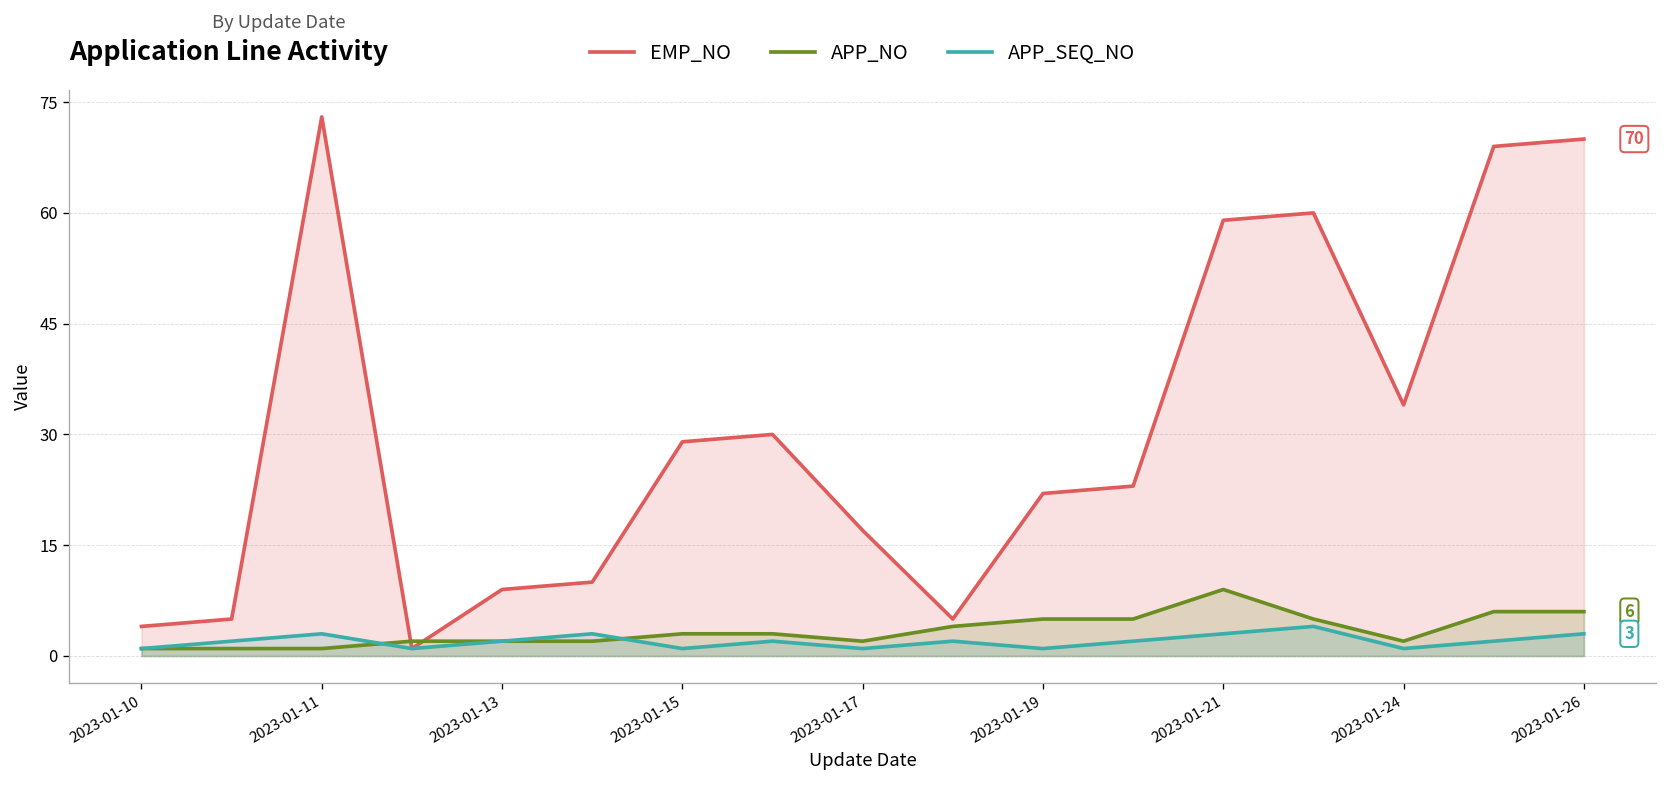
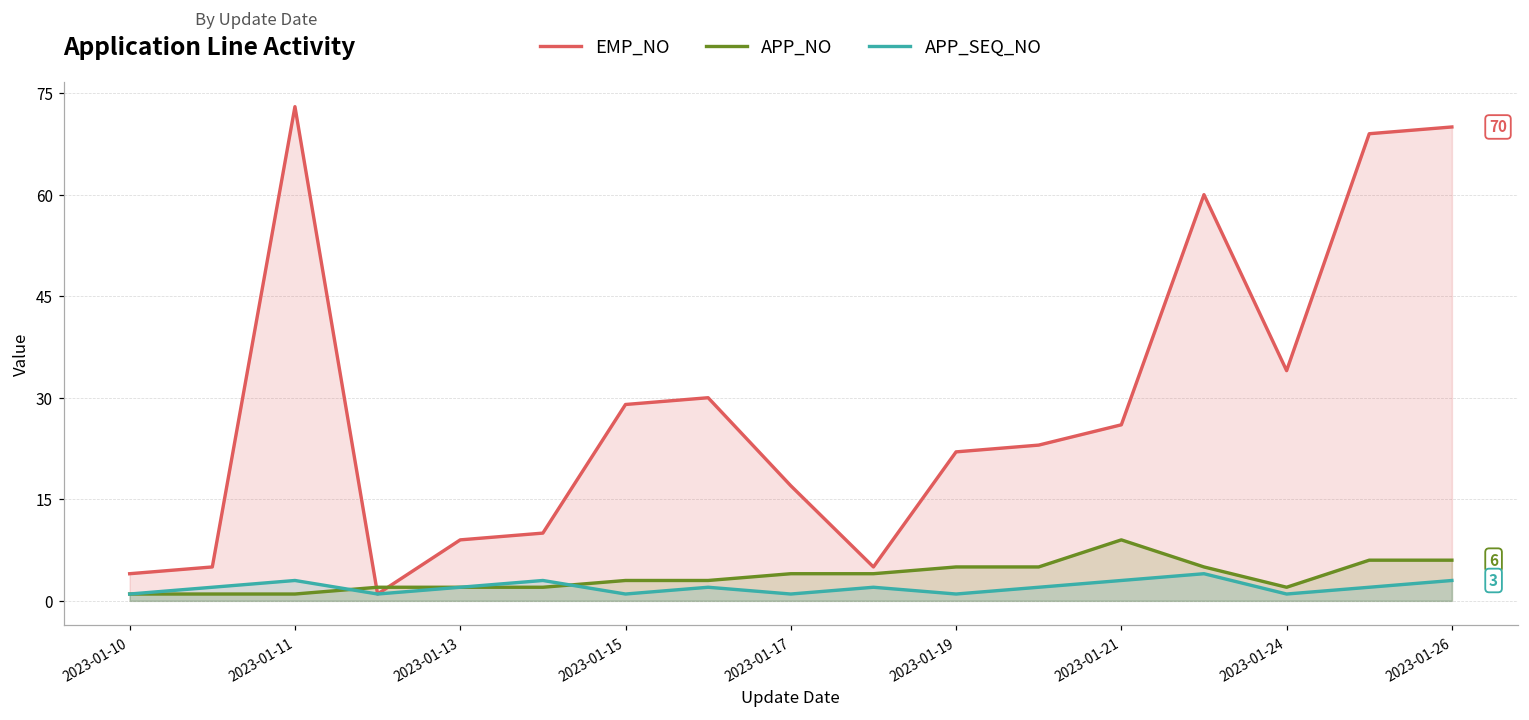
APP_NO, 2023-01-17: 2 -> 4
EMP_NO, 2023-01-21: 59 -> 26
